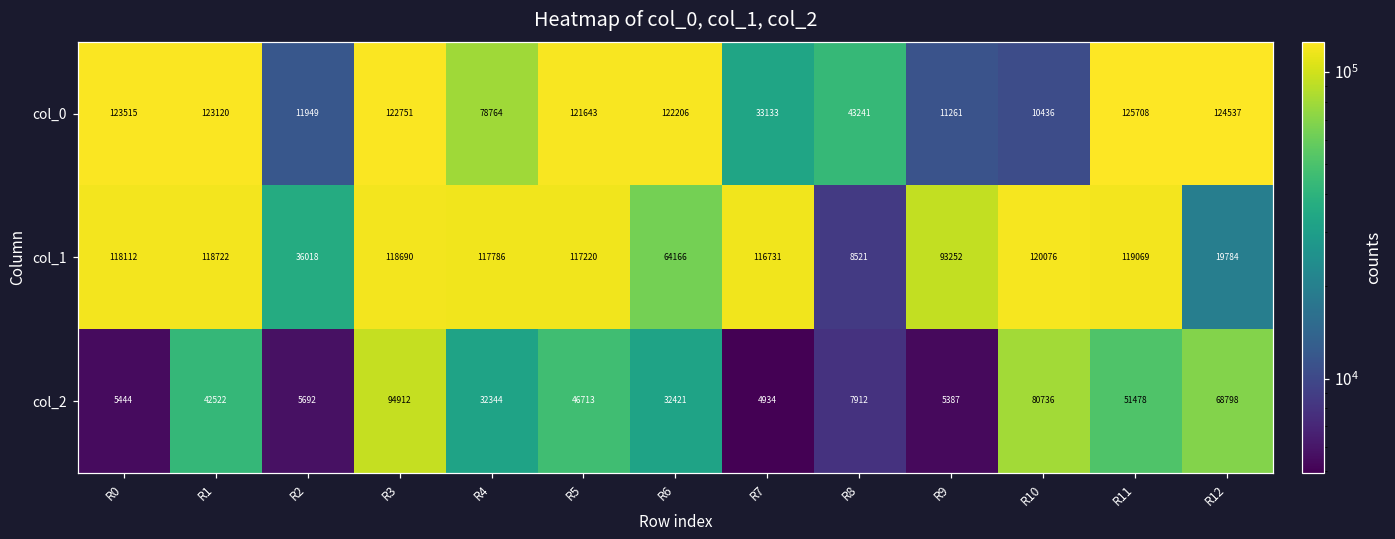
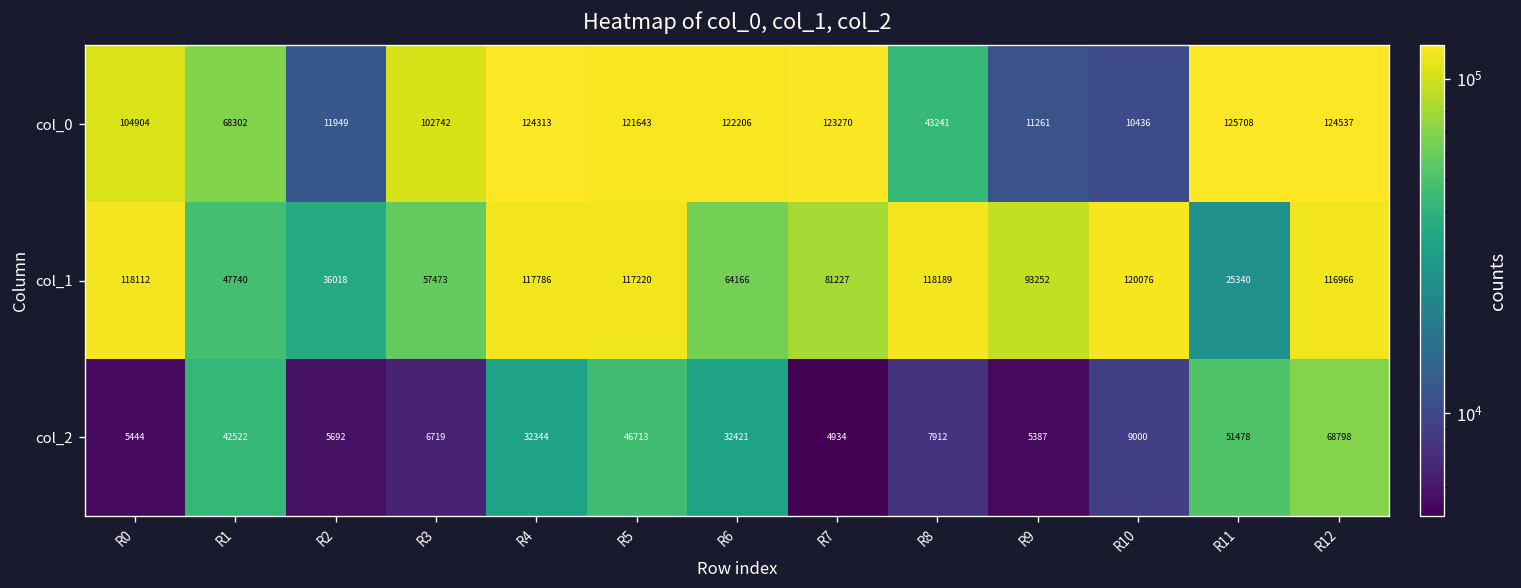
col_0, R0: 123515 -> 104904
col_0, R1: 123120 -> 68302
col_0, R3: 122751 -> 102742
col_0, R4: 78764 -> 124313
col_0, R7: 33133 -> 123270
col_1, R1: 118722 -> 47740
col_1, R3: 118690 -> 57473
col_1, R7: 116731 -> 81227
col_1, R8: 8521 -> 118189
col_1, R11: 119069 -> 25340
col_1, R12: 19784 -> 116966
col_2, R3: 94912 -> 6719
col_2, R10: 80736 -> 9000
